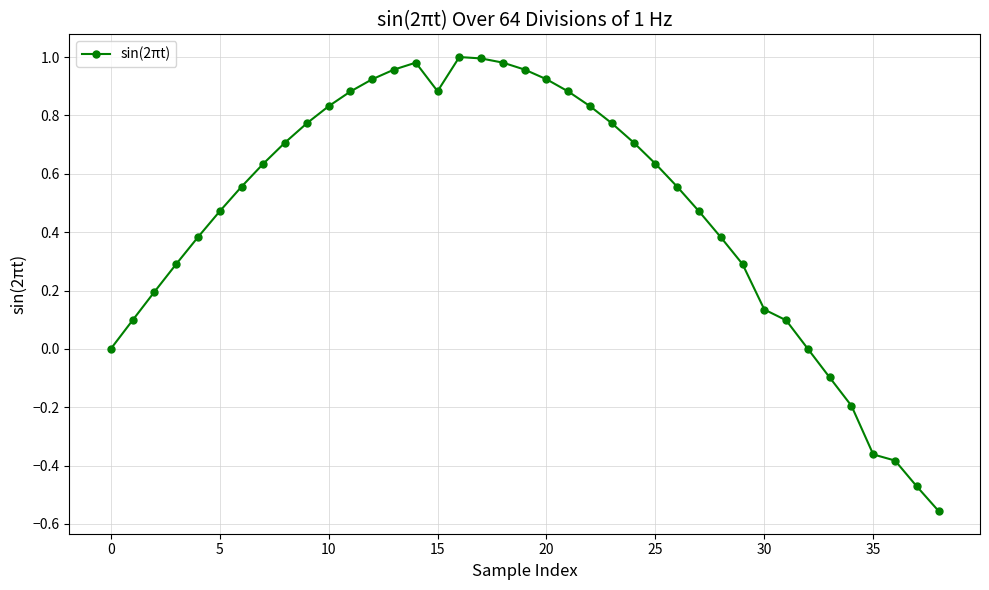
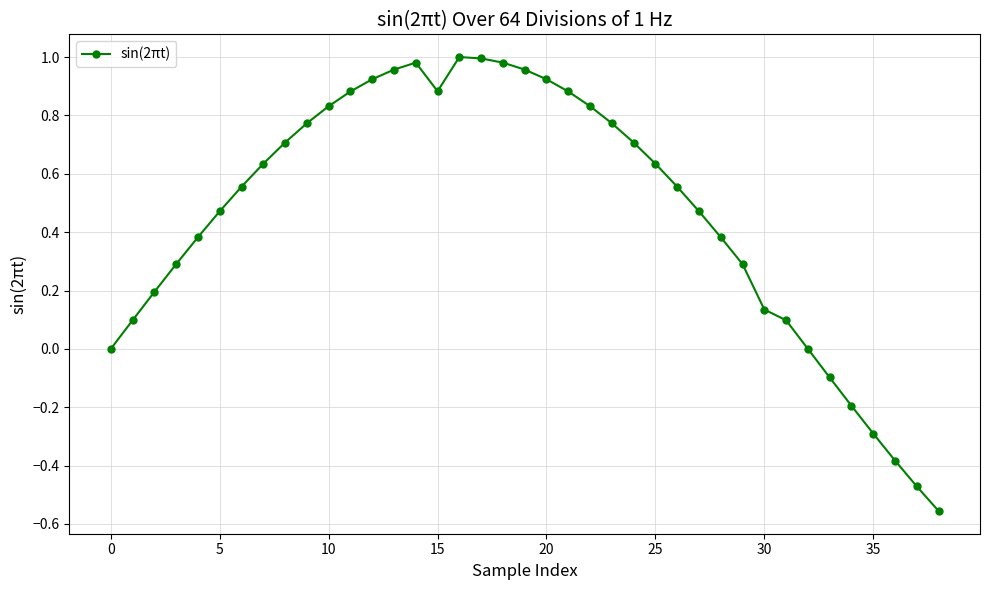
35: -0.36 -> -0.29
